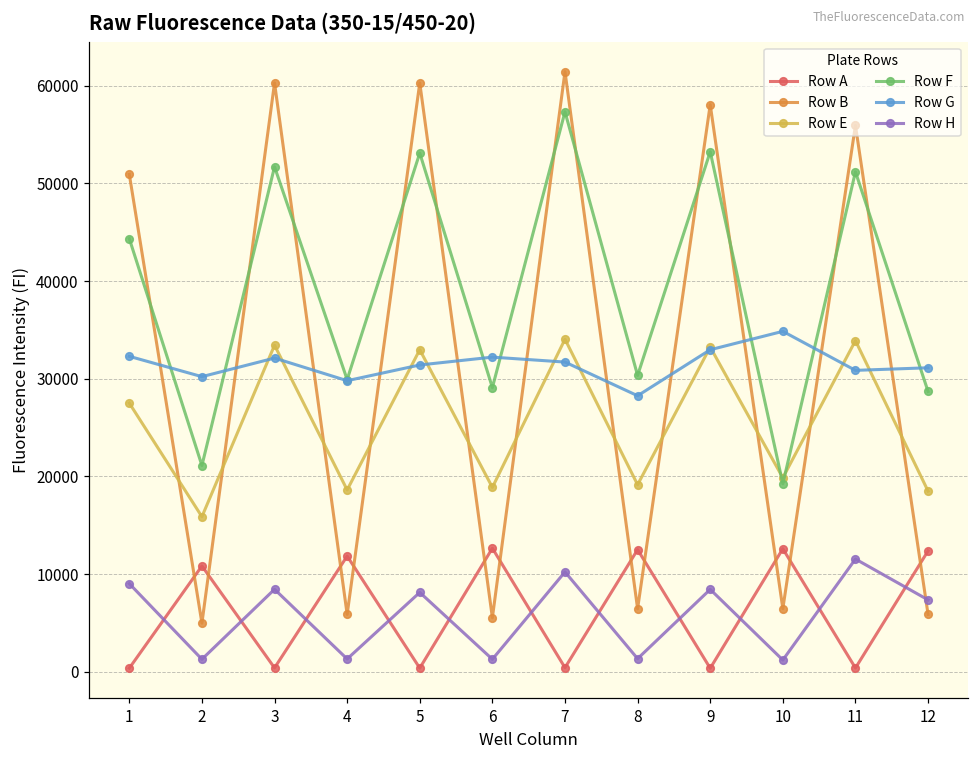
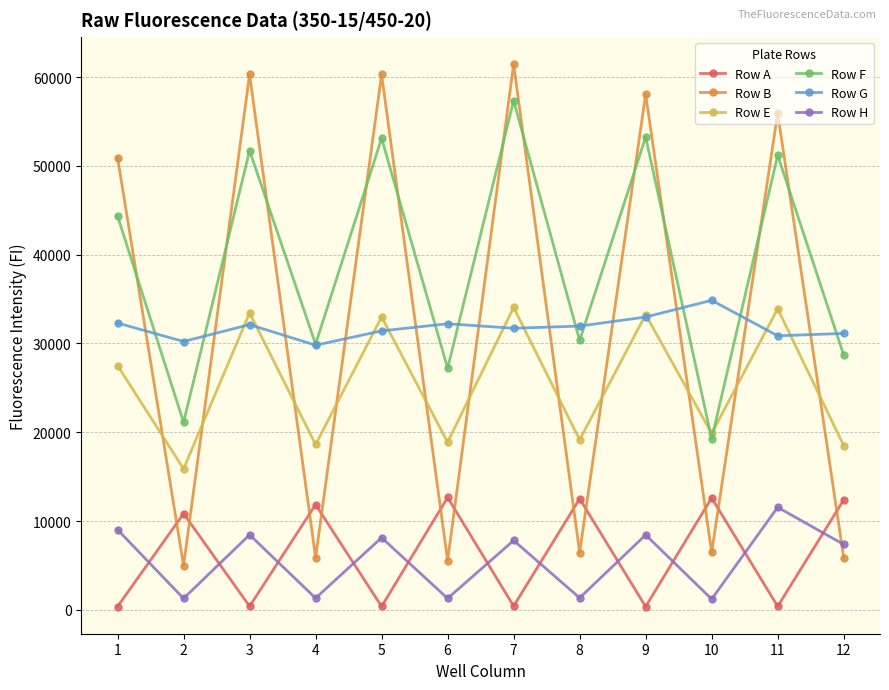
Row F, 6: 29000 -> 27000
Row H, 7: 10000 -> 8000
Row G, 8: 28000 -> 32000
